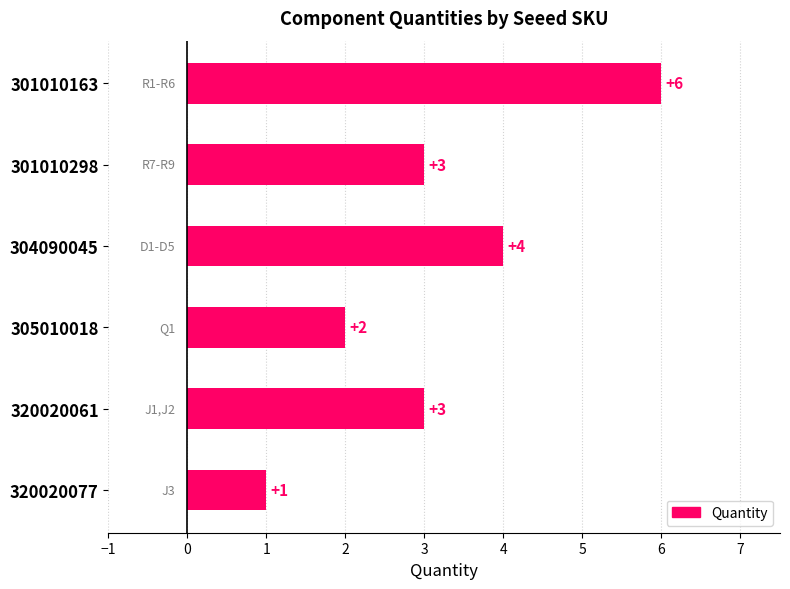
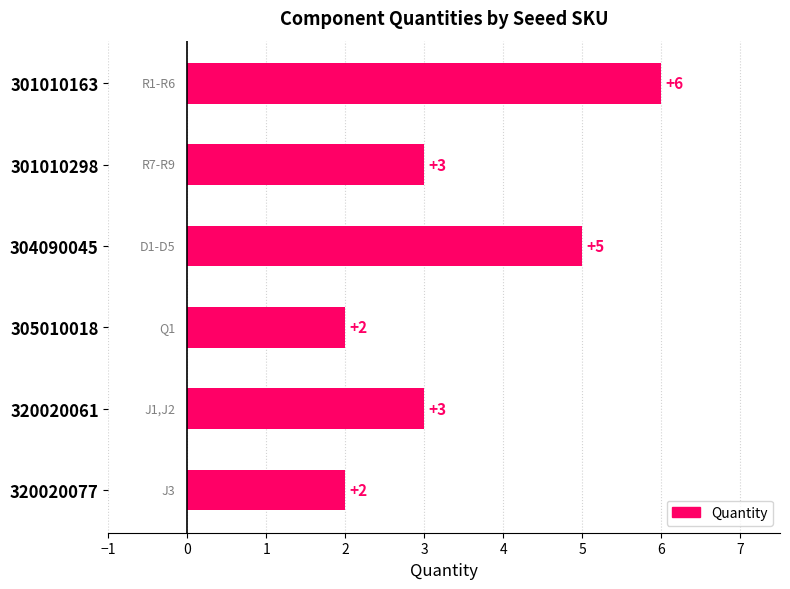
304090045: +4 -> +5
320020077: +1 -> +2
